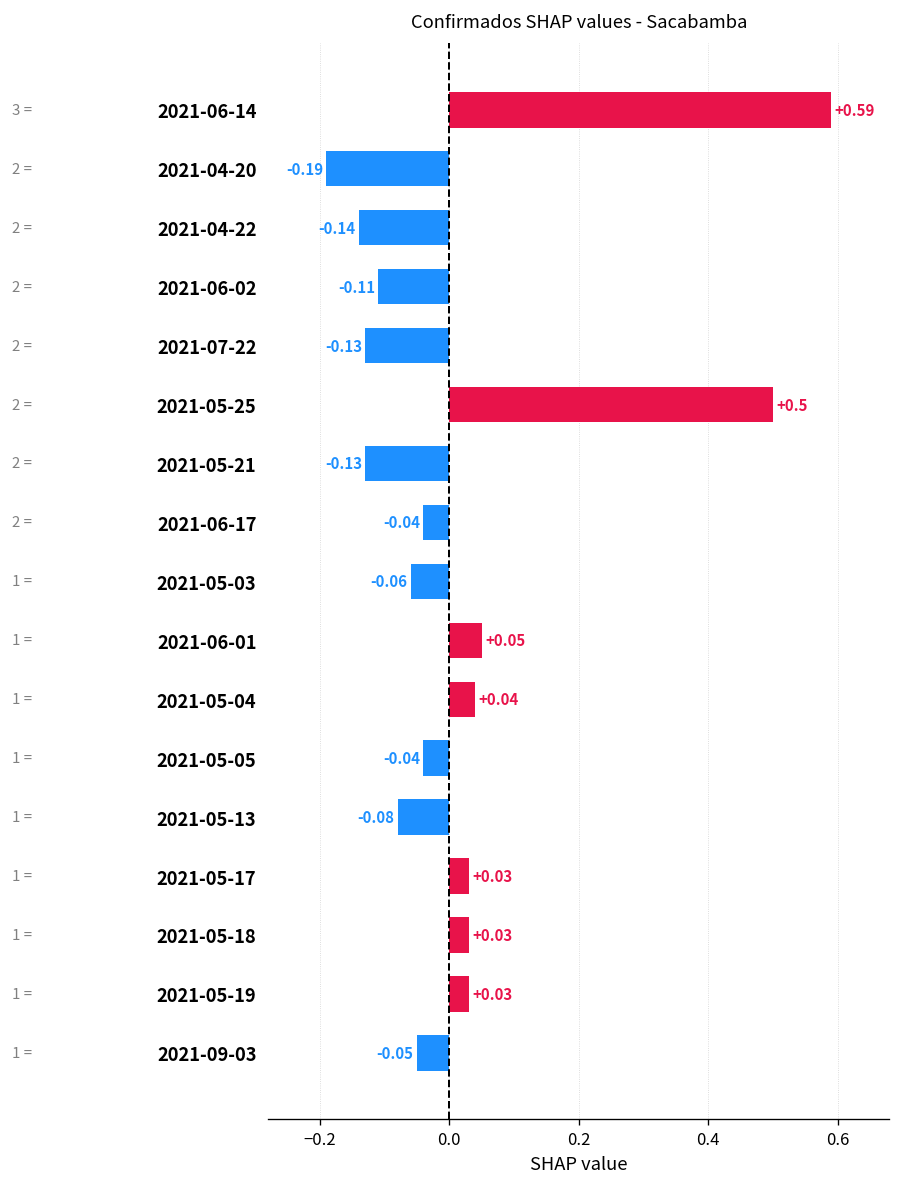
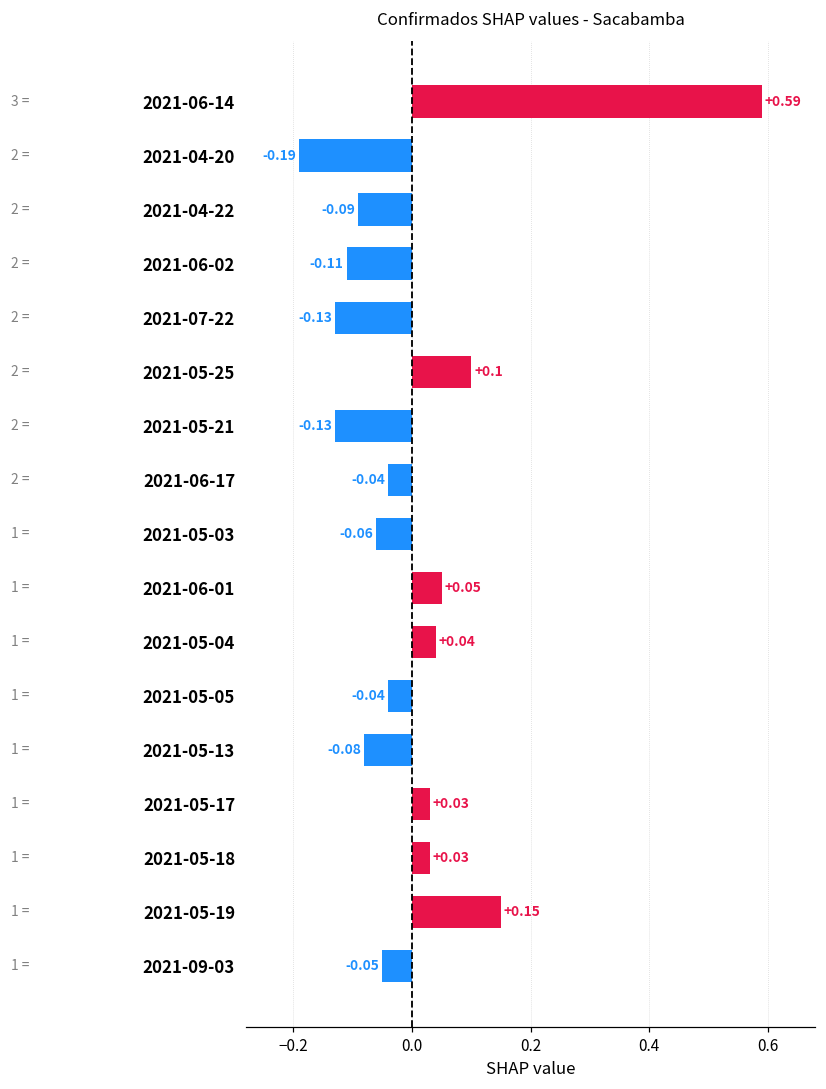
2021-04-22: -0.14 -> -0.09
2021-05-25: +0.5 -> +0.1
2021-05-19: +0.03 -> +0.15
